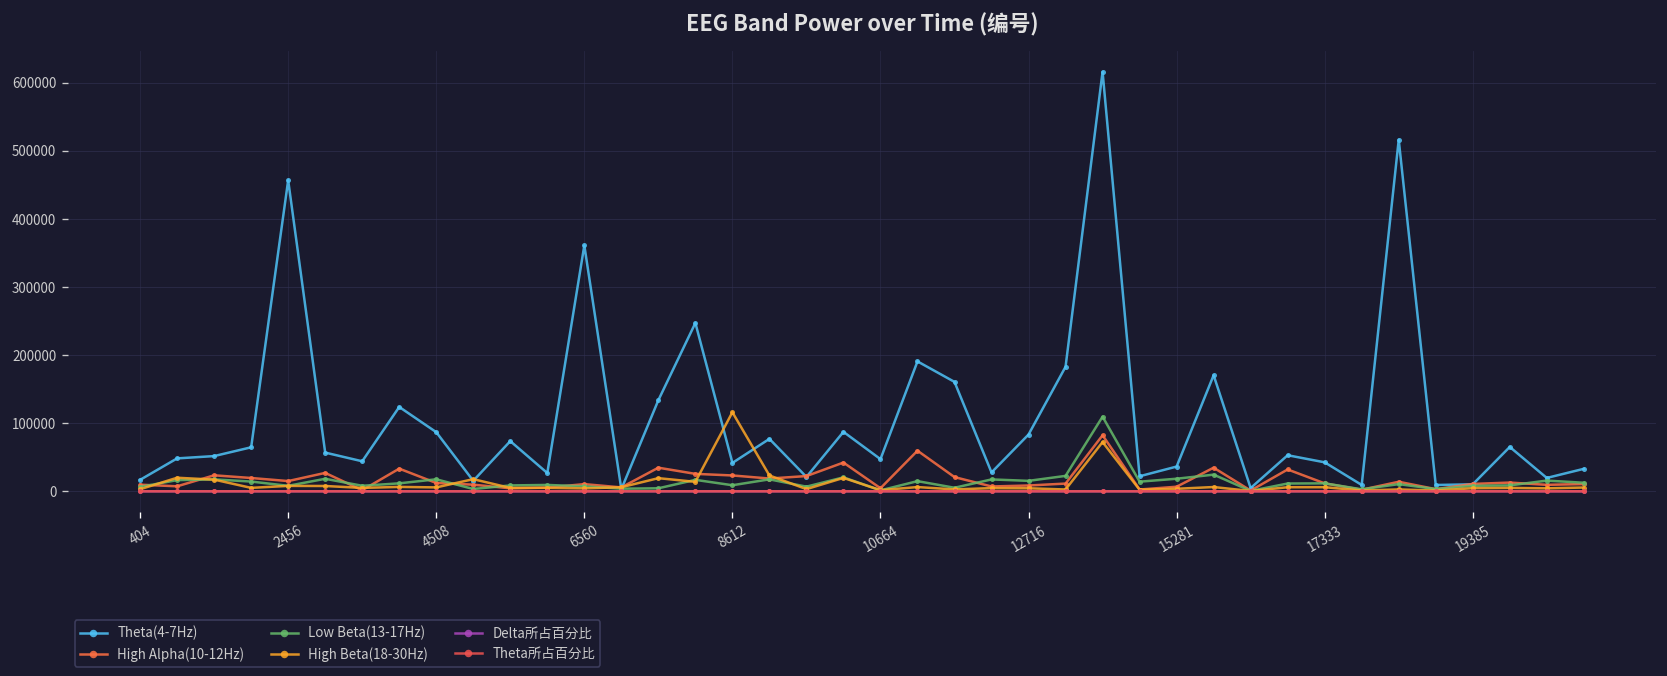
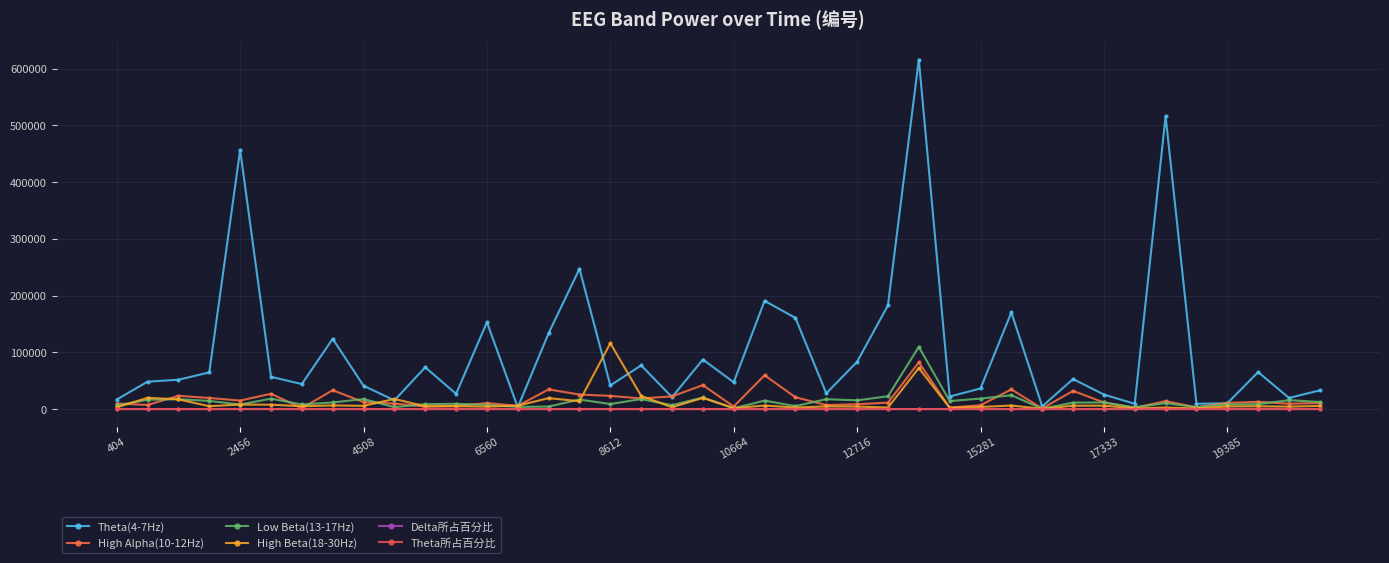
Theta(4-7Hz), 4508: 90000 -> 40000
Theta(4-7Hz), 6560: 360000 -> 150000
Theta(4-7Hz), 17333: 40000 -> 30000
